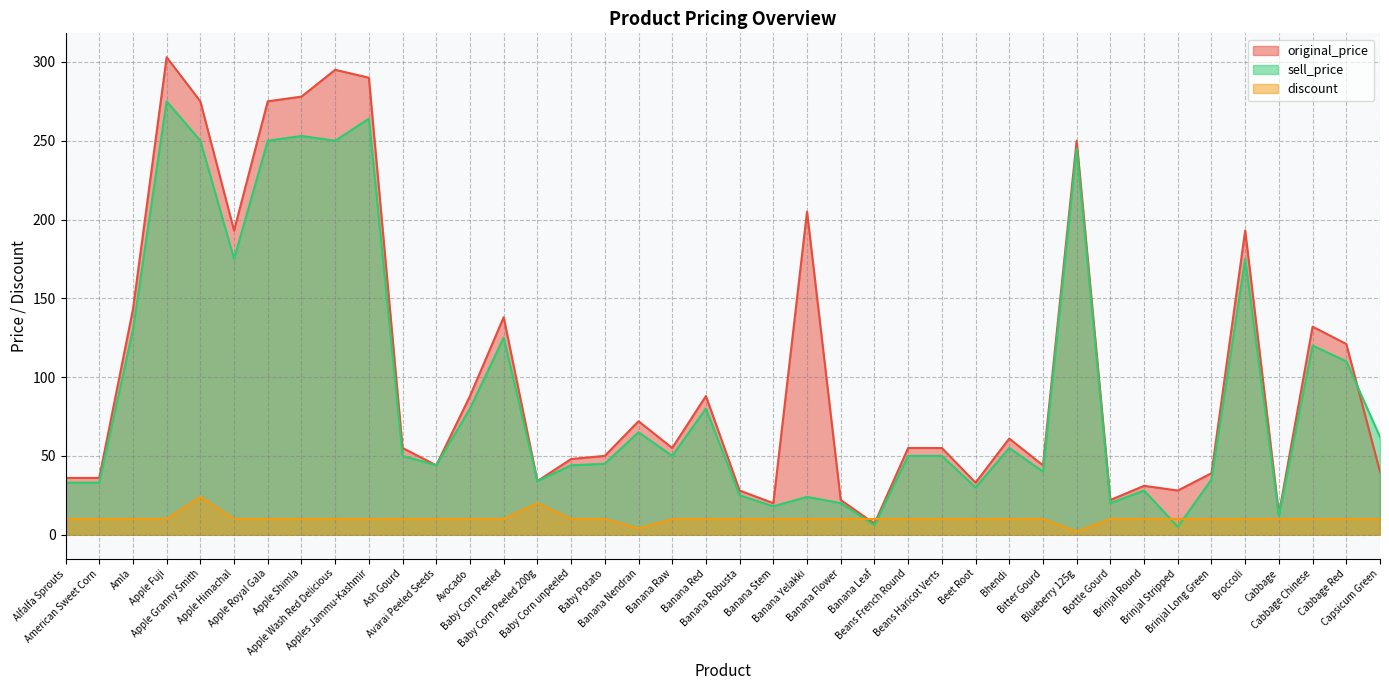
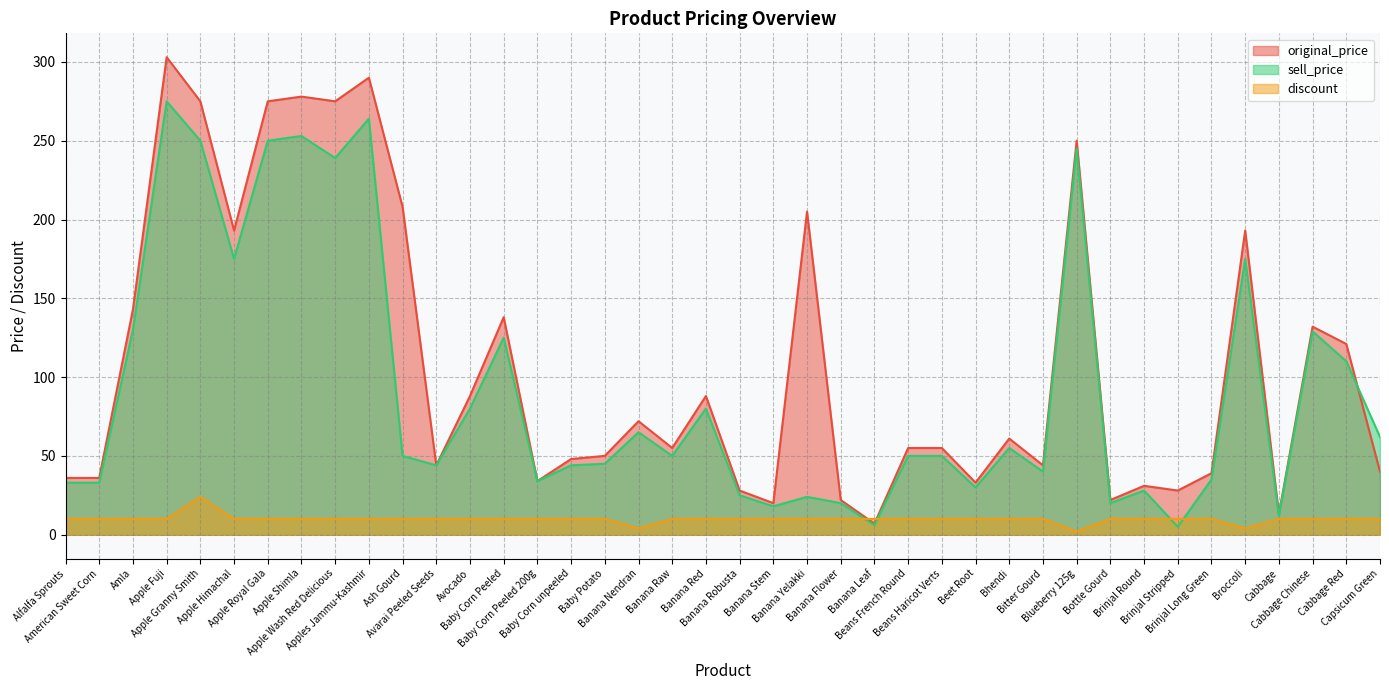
original_price, Apple Wash Red Delicious: 295 -> 275
sell_price, Apple Wash Red Delicious: 250 -> 239
original_price, Ash Gourd: 55 -> 208
discount, Baby Corn Peeled 200g: 20 -> 10
discount, Broccoli: 10 -> 4
sell_price, Cabbage Chinese: 120 -> 129
